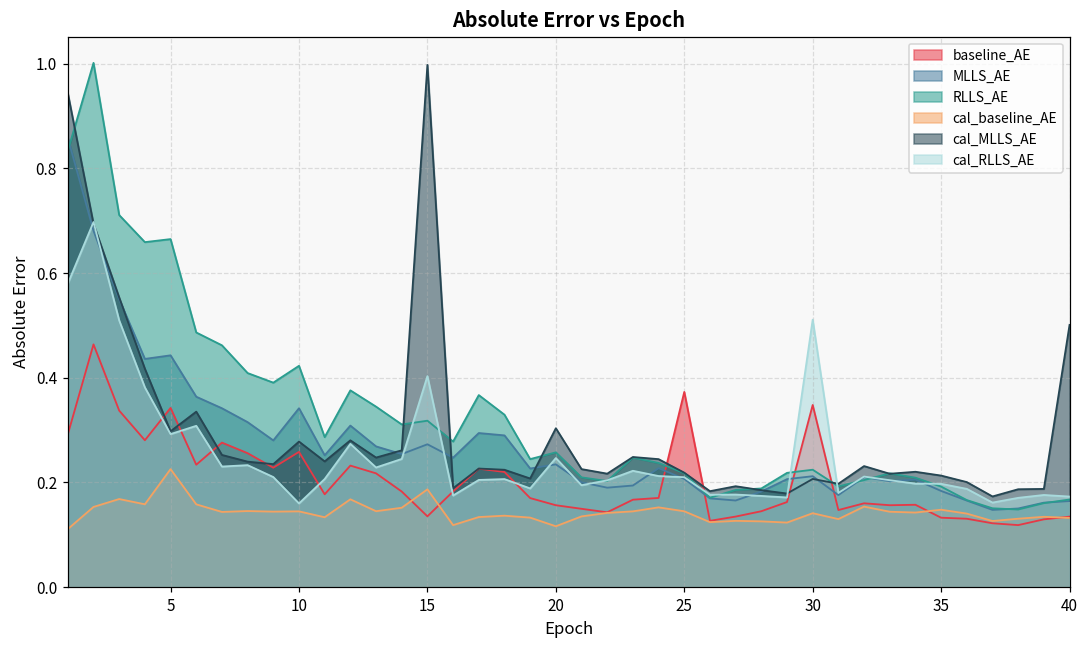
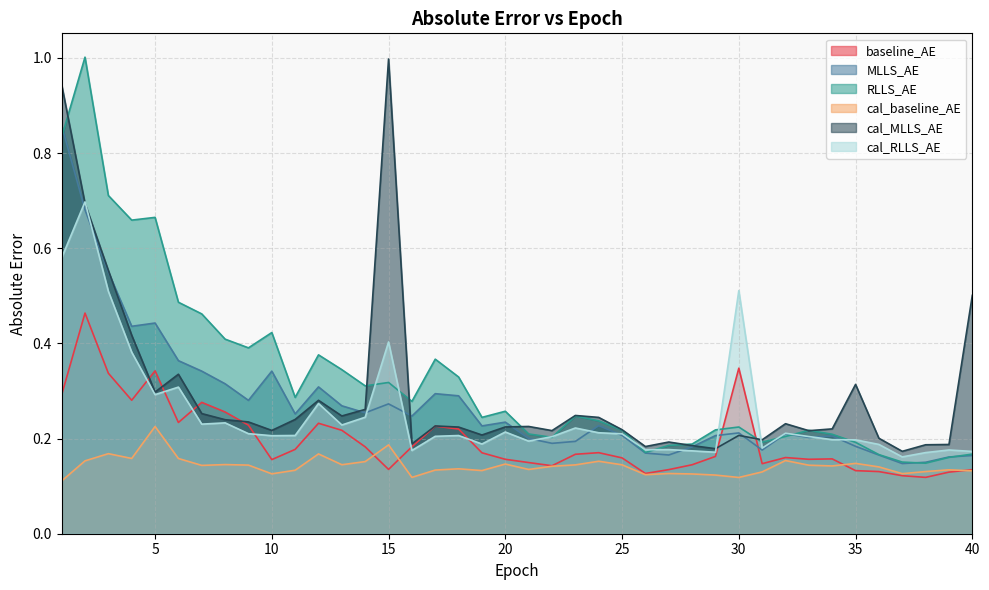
baseline_AE, 10: 0.26 -> 0.16
cal_baseline_AE, 10: 0.14 -> 0.13
cal_MLLS_AE, 10: 0.28 -> 0.22
cal_RLLS_AE, 10: 0.16 -> 0.21
cal_baseline_AE, 20: 0.12 -> 0.15
cal_MLLS_AE, 20: 0.30 -> 0.22
cal_RLLS_AE, 20: 0.25 -> 0.21
baseline_AE, 25: 0.37 -> 0.16
cal_baseline_AE, 30: 0.14 -> 0.12
cal_MLLS_AE, 35: 0.21 -> 0.31
